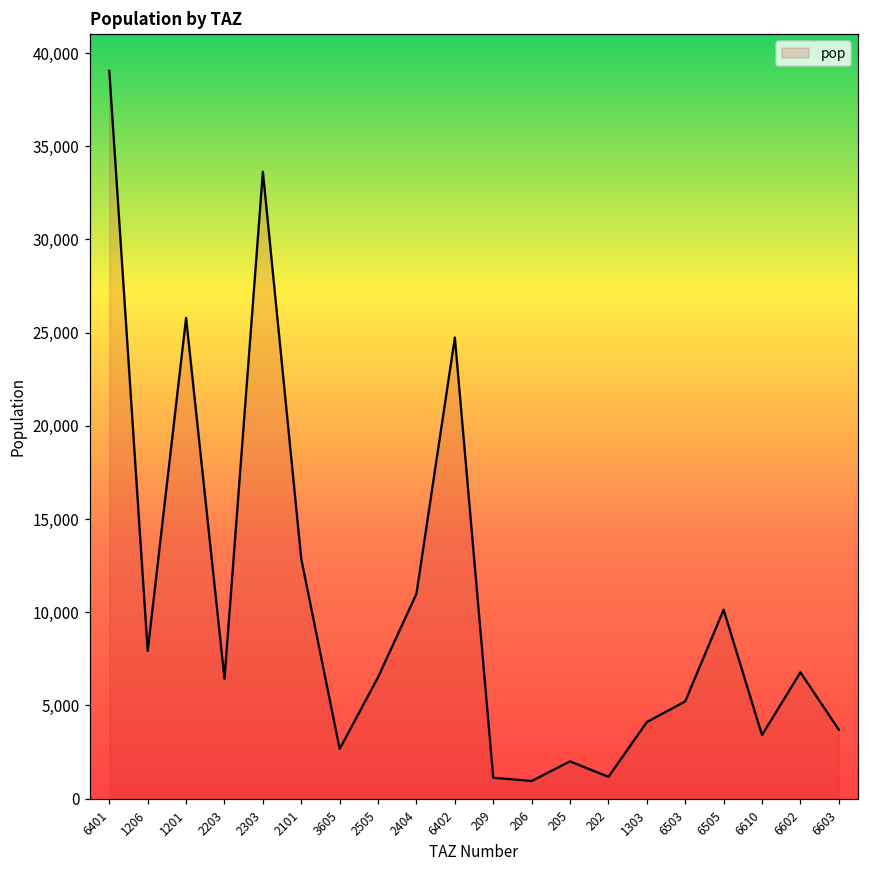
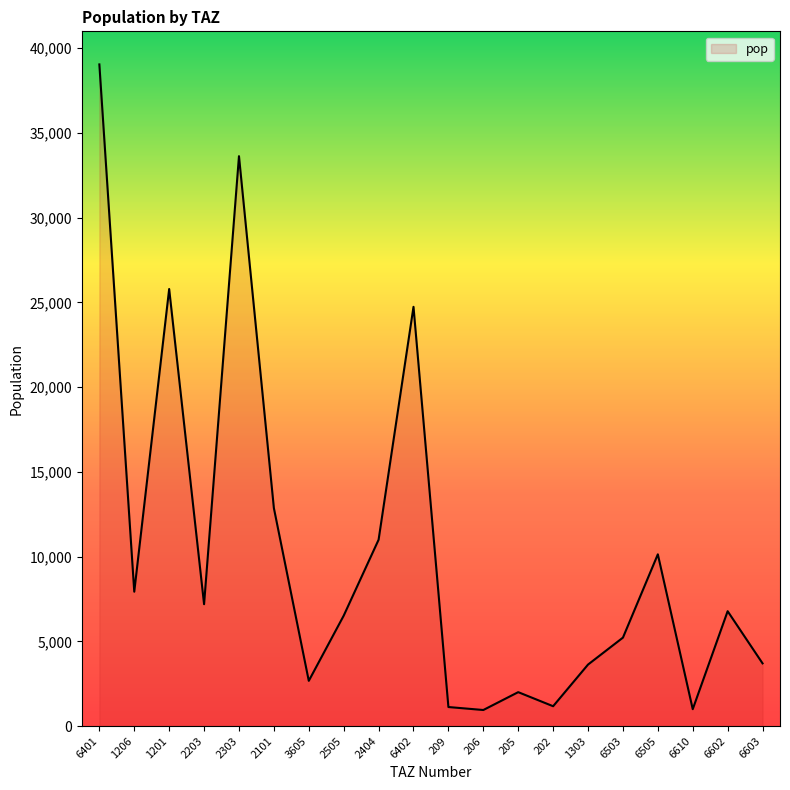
2203: 6,400 -> 7,200
1303: 4,100 -> 3,600
6610: 3,400 -> 1,000
